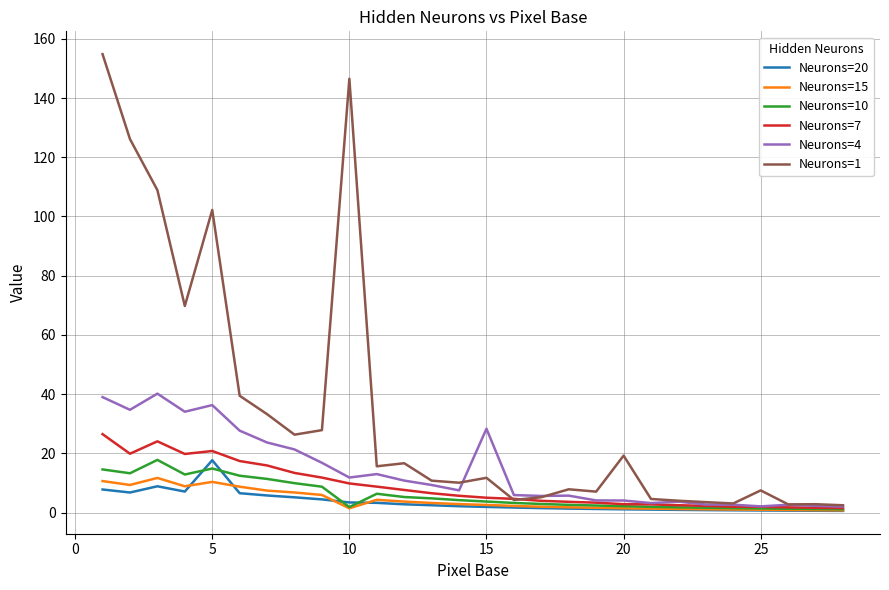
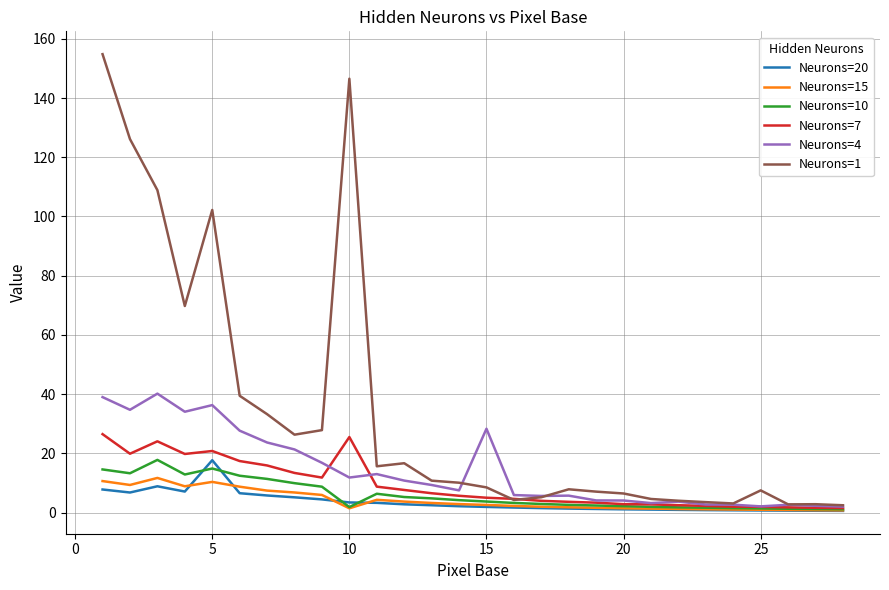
Neurons=7, 10: 10 -> 26
Neurons=1, 15: 12 -> 9
Neurons=1, 20: 19 -> 6
